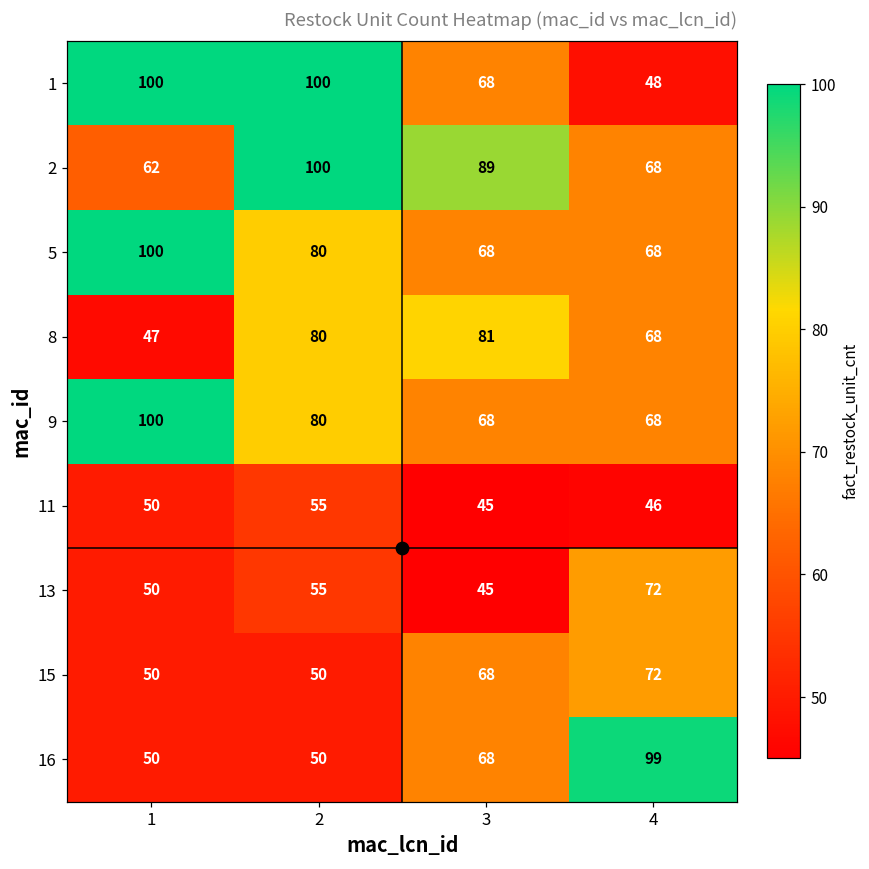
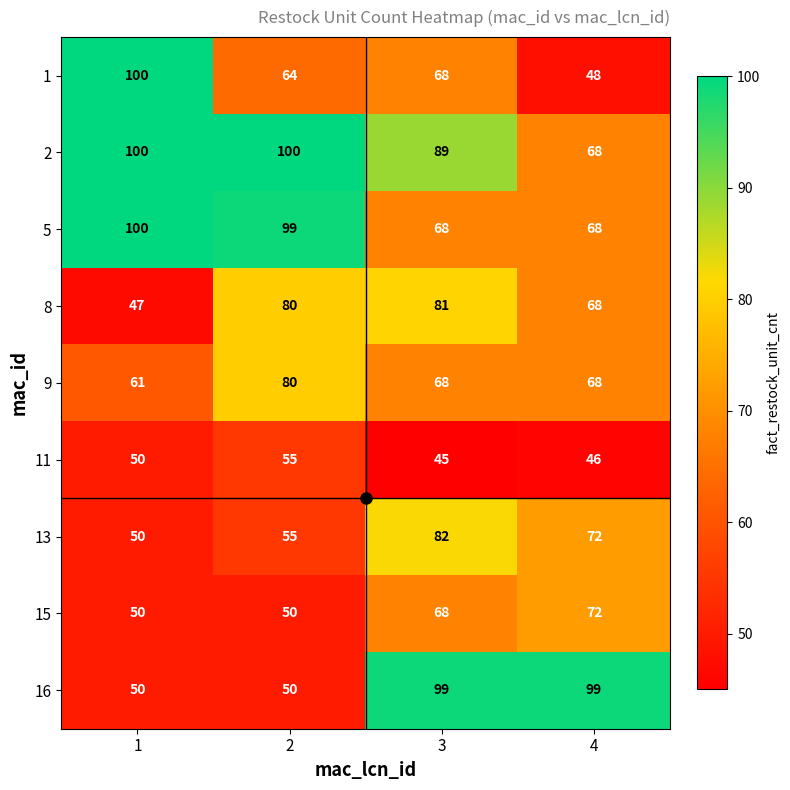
1, 2: 100 -> 64
2, 1: 62 -> 100
5, 2: 80 -> 99
9, 1: 100 -> 61
13, 3: 45 -> 82
16, 3: 68 -> 99
